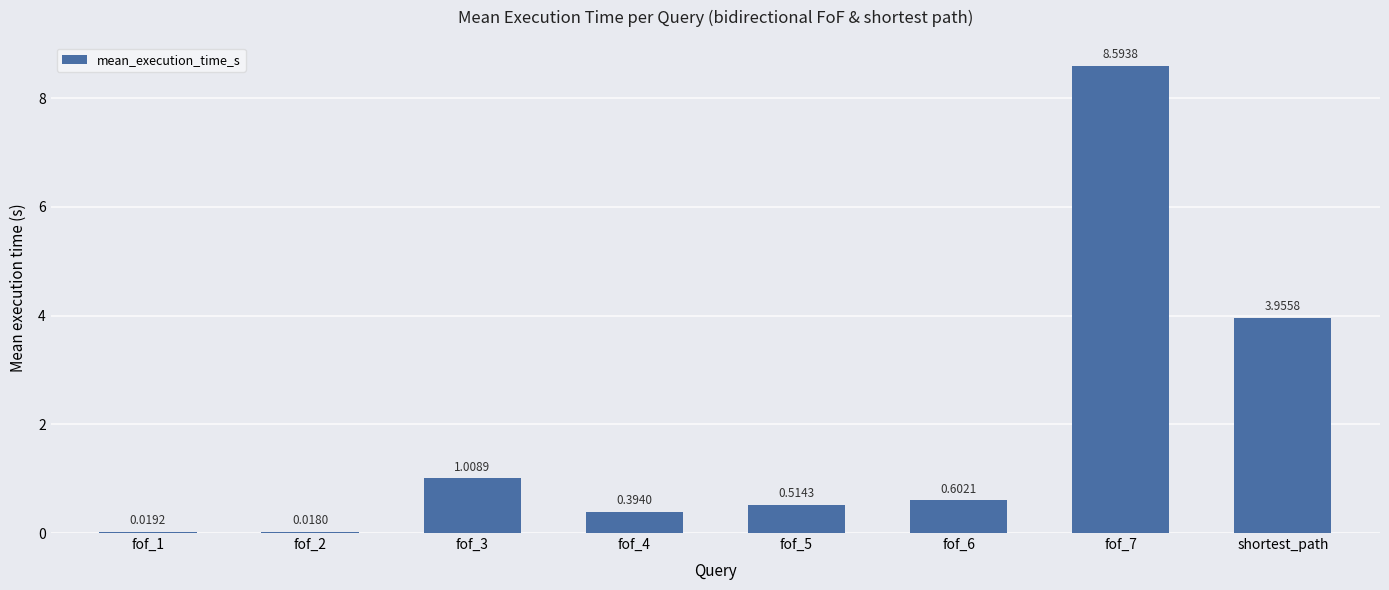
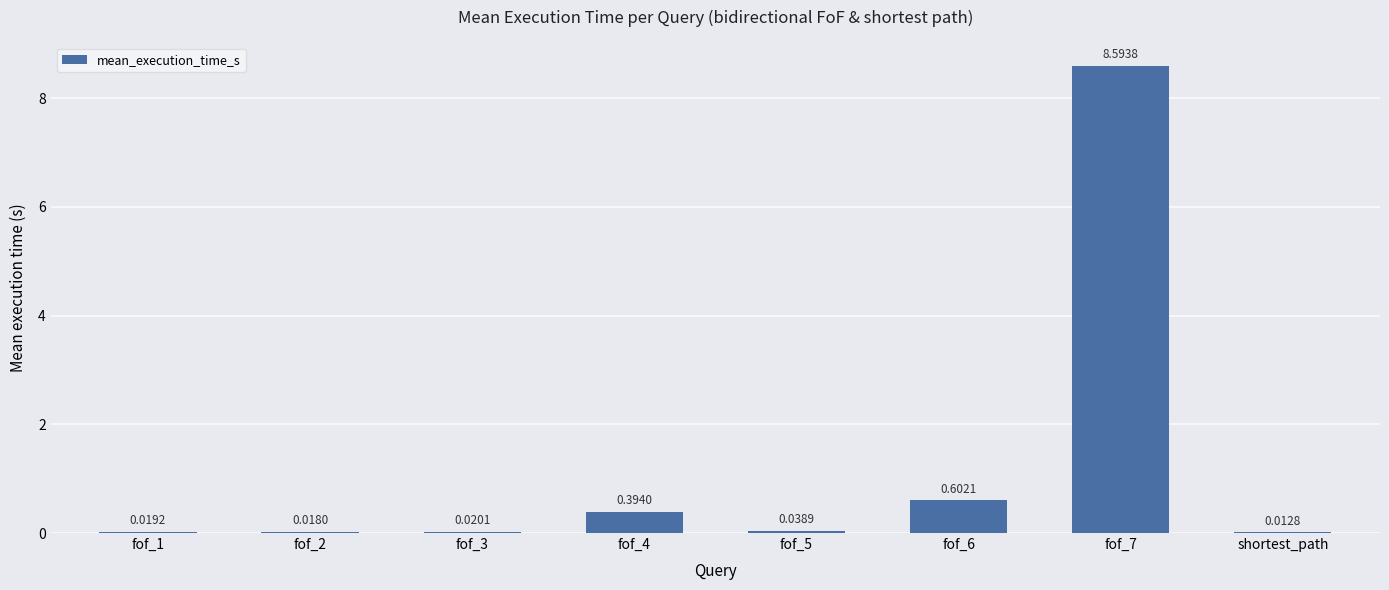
fof_3: 1.0089 -> 0.0201
fof_5: 0.5143 -> 0.0389
shortest_path: 3.9558 -> 0.0128
